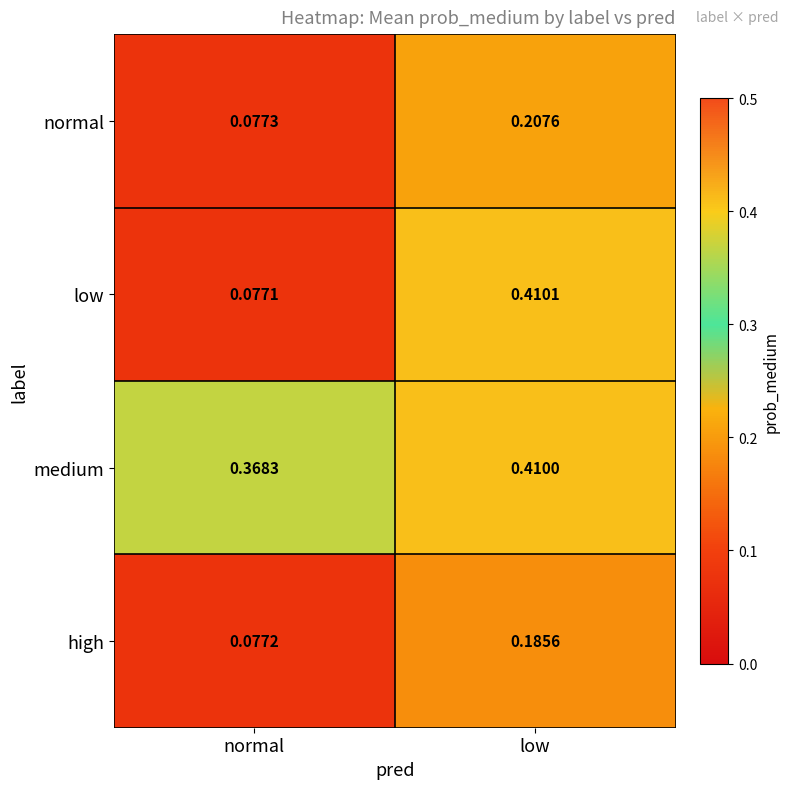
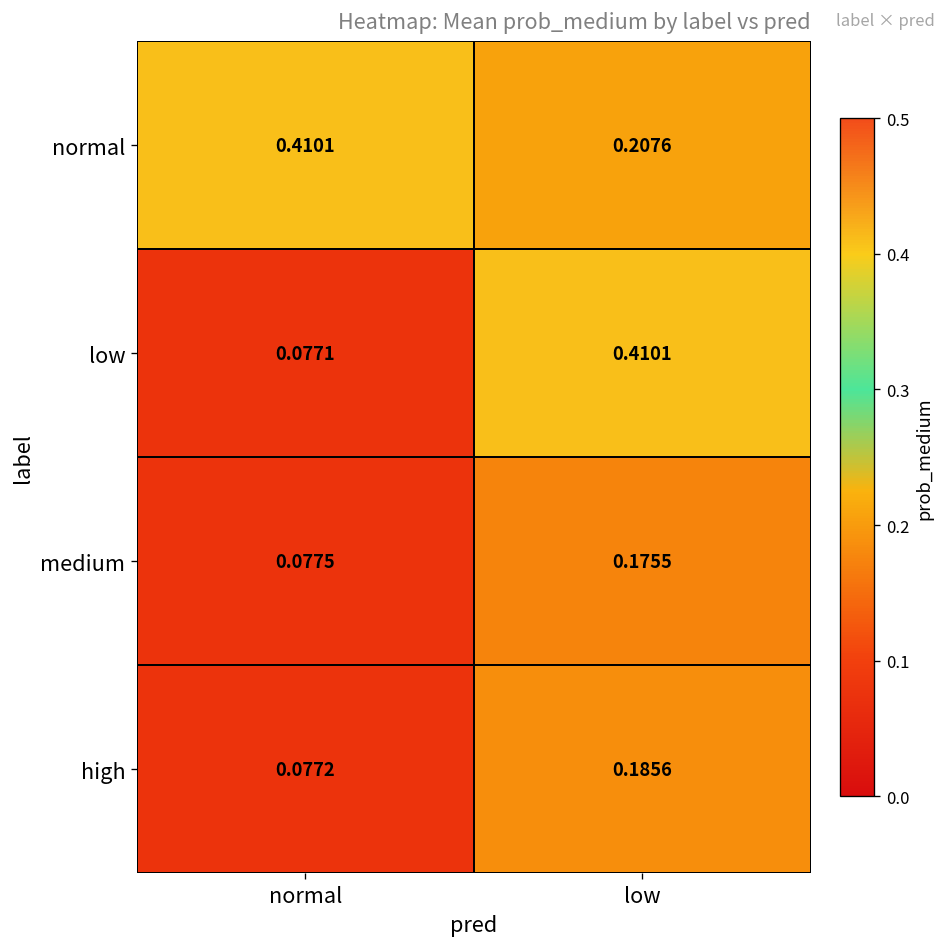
normal, normal: 0.0773 -> 0.4101
medium, normal: 0.3683 -> 0.0775
medium, low: 0.4100 -> 0.1755
